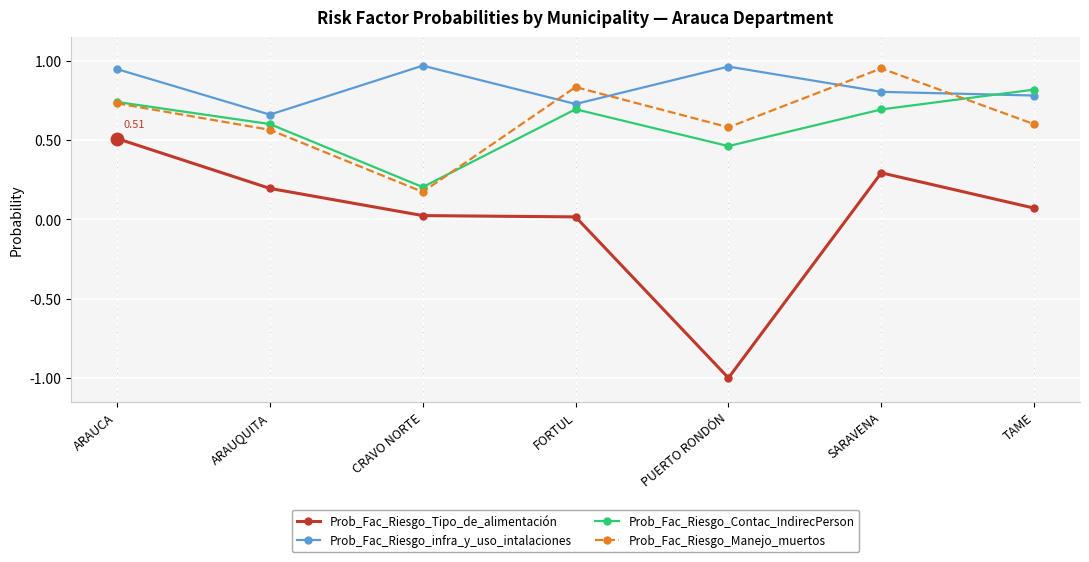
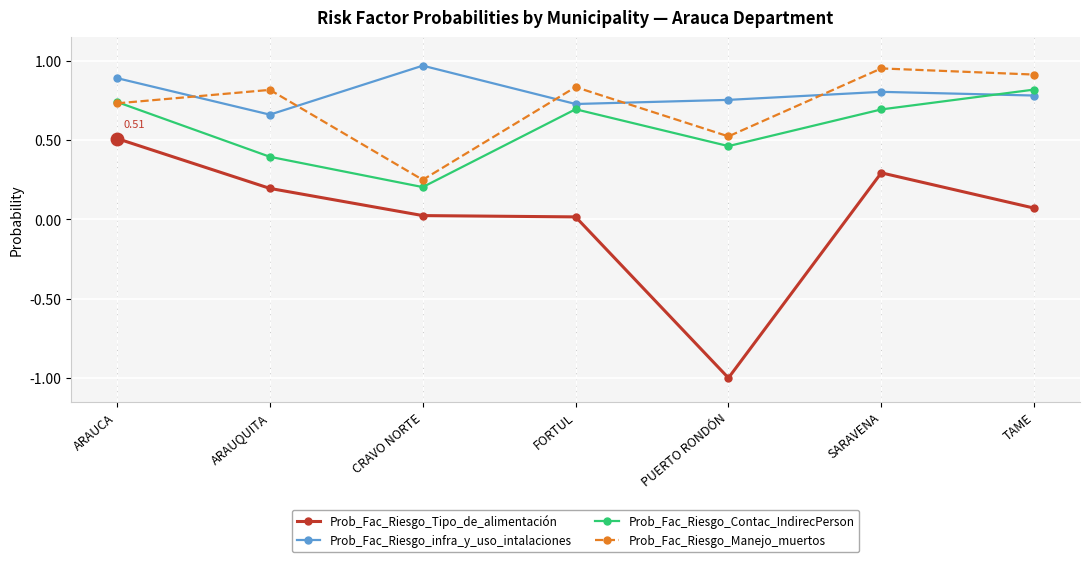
Prob_Fac_Riesgo_infra_y_uso_intalaciones, ARAUCA: 0.95 -> 0.89
Prob_Fac_Riesgo_Contac_IndirecPerson, ARAUQUITA: 0.60 -> 0.40
Prob_Fac_Riesgo_Manejo_muertos, ARAUQUITA: 0.57 -> 0.82
Prob_Fac_Riesgo_Manejo_muertos, CRAVO NORTE: 0.17 -> 0.25
Prob_Fac_Riesgo_infra_y_uso_intalaciones, PUERTO RONDÓN: 0.96 -> 0.75
Prob_Fac_Riesgo_Manejo_muertos, PUERTO RONDÓN: 0.58 -> 0.52
Prob_Fac_Riesgo_Manejo_muertos, TAME: 0.60 -> 0.91
